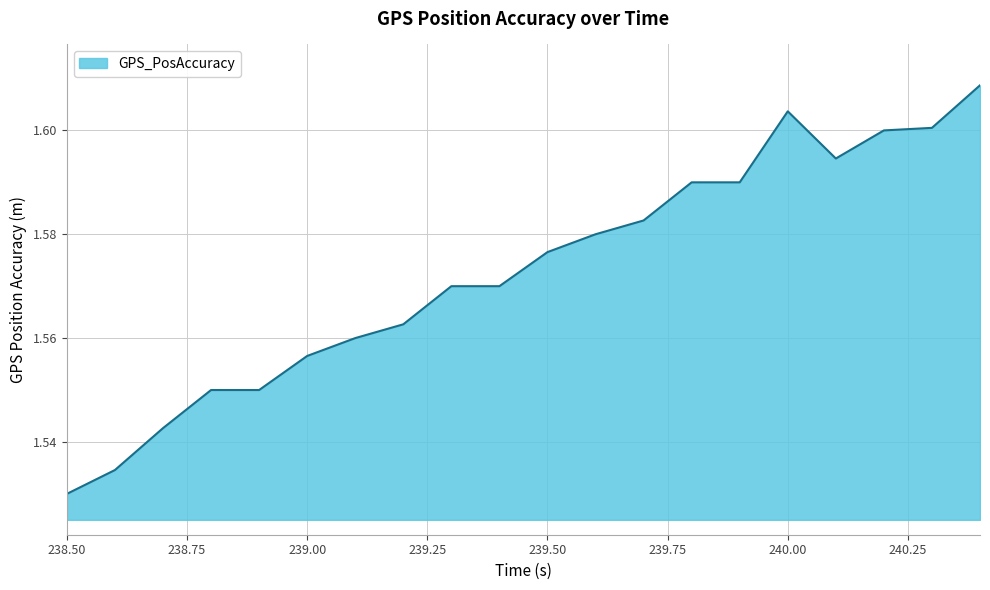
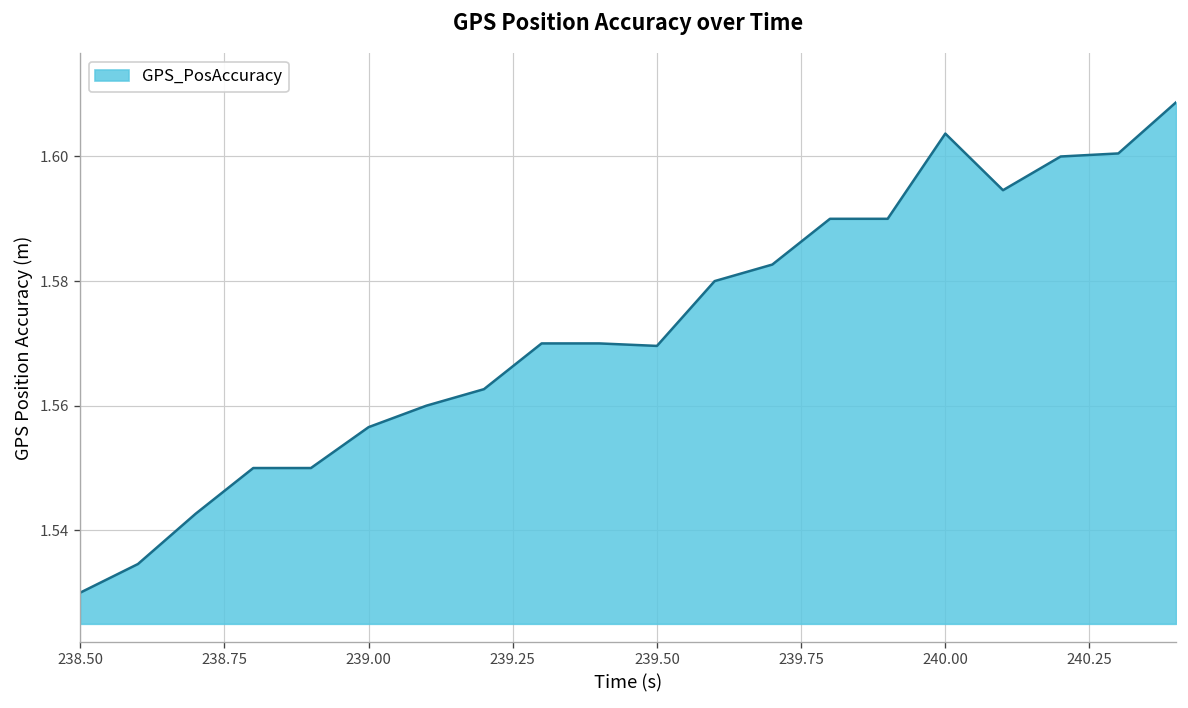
239.50: 1.577 -> 1.570
